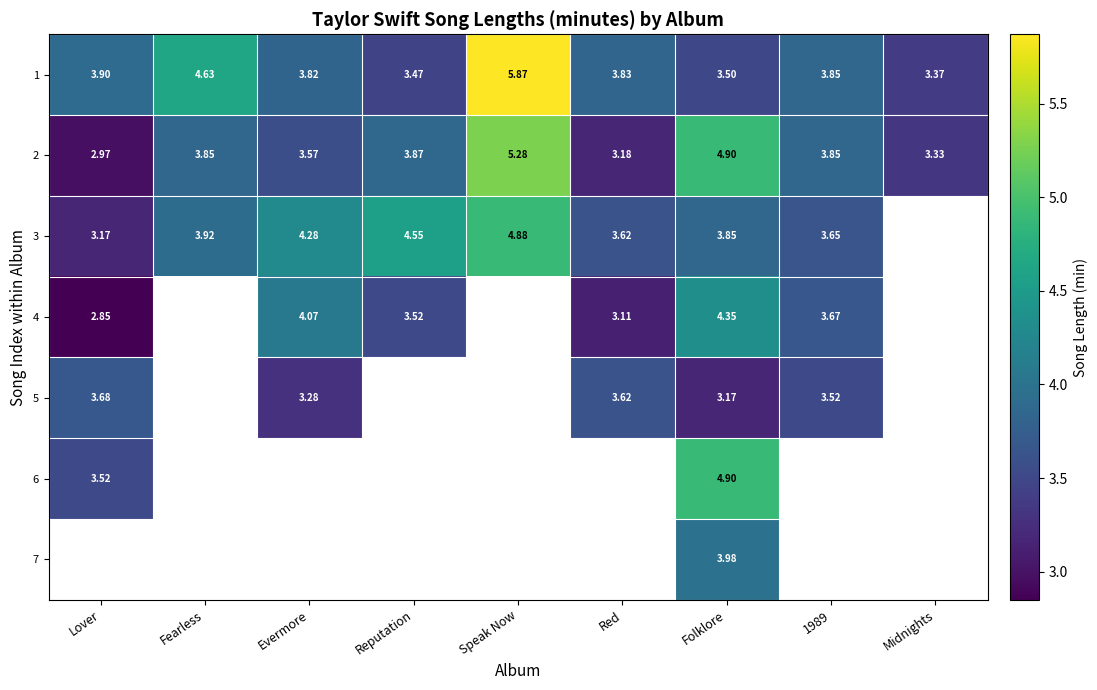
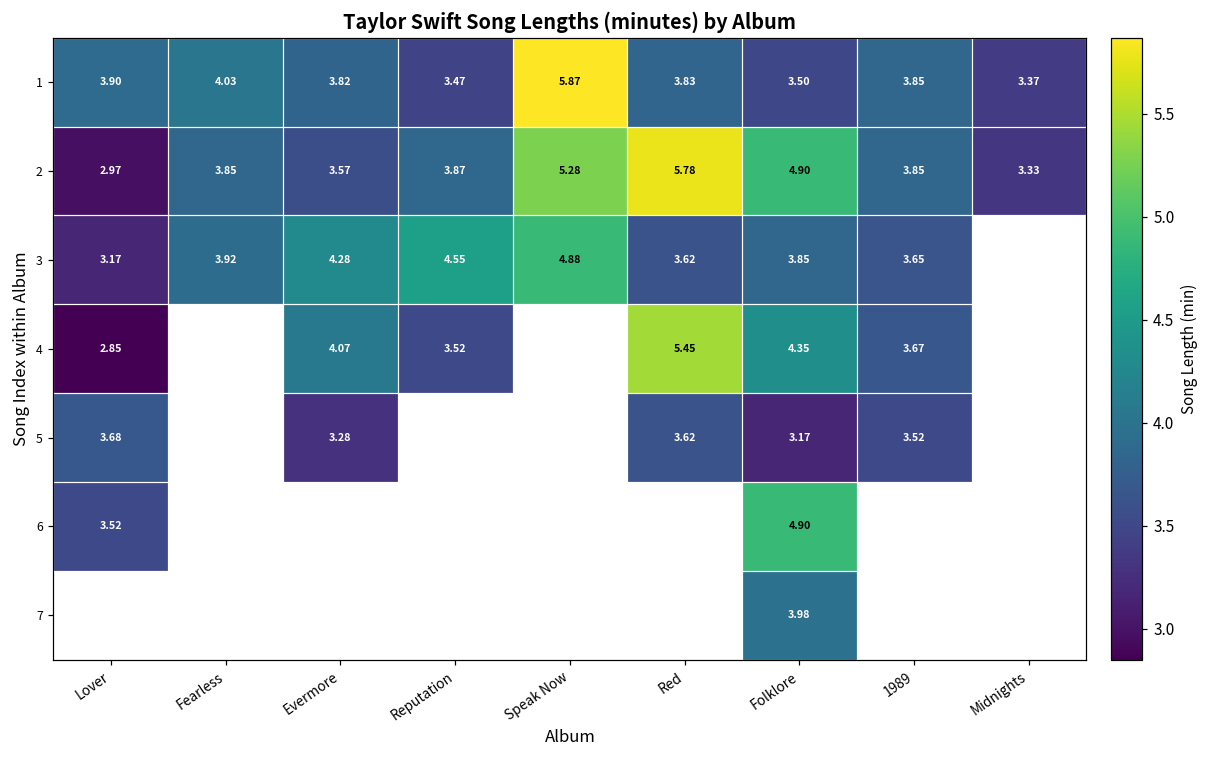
1, Fearless: 4.63 -> 4.03
2, Red: 3.18 -> 5.78
4, Red: 3.11 -> 5.45
